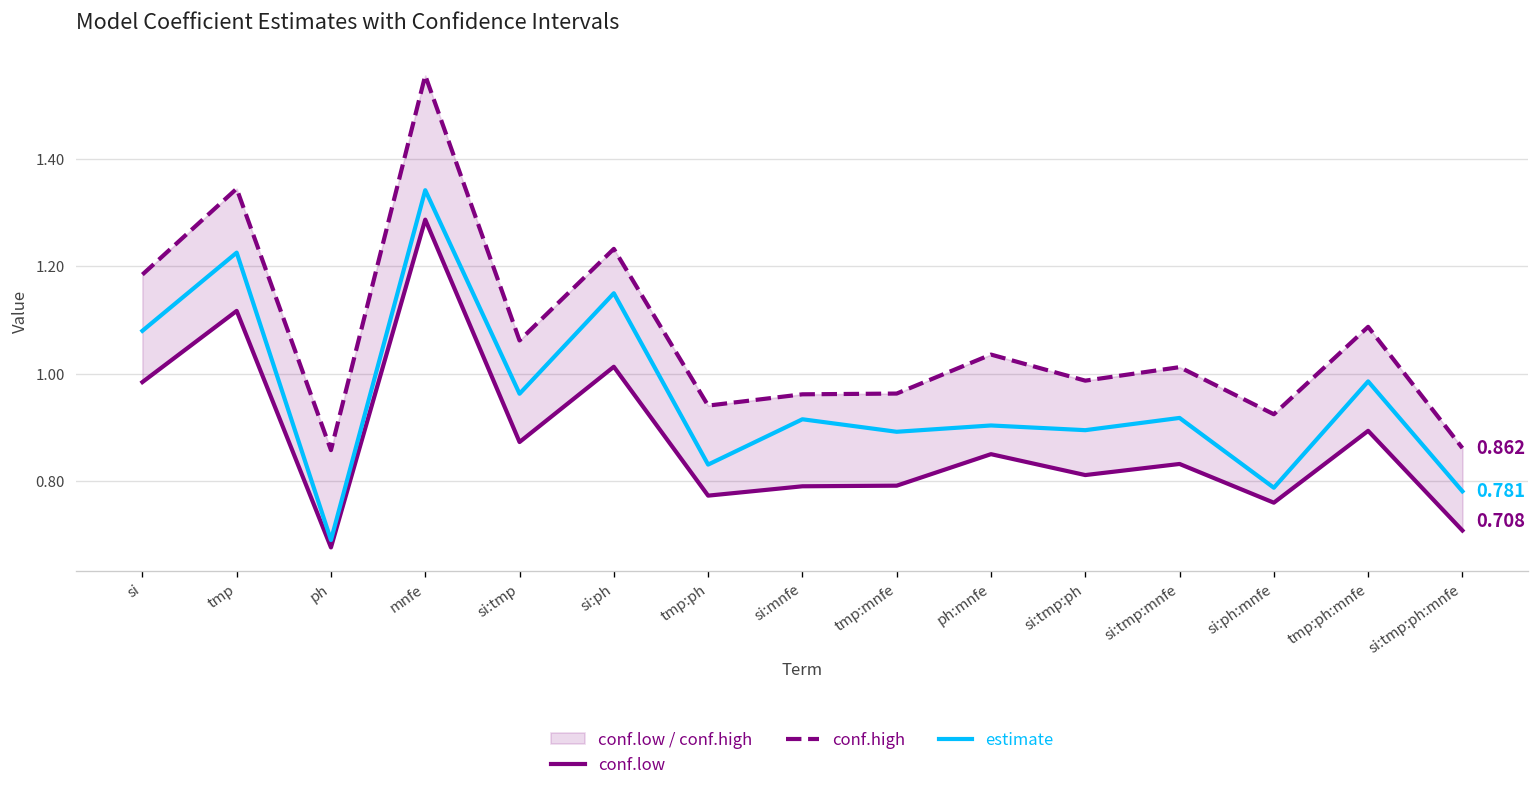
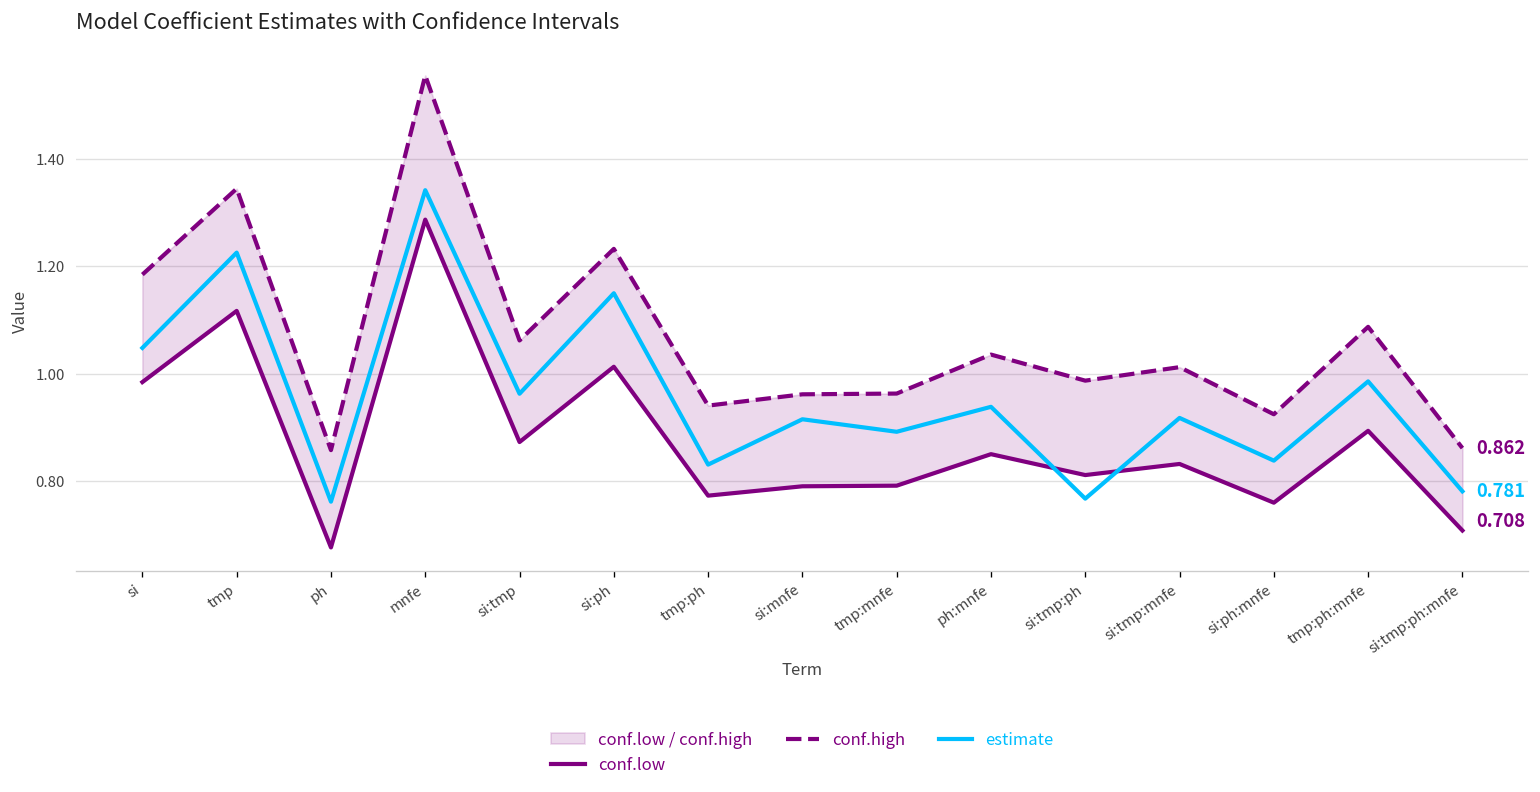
estimate, si: 1.08 -> 1.05
estimate, ph: 0.69 -> 0.76
estimate, ph:mnfe: 0.90 -> 0.94
estimate, si:tmp:ph: 0.89 -> 0.77
estimate, si:ph:mnfe: 0.79 -> 0.84
